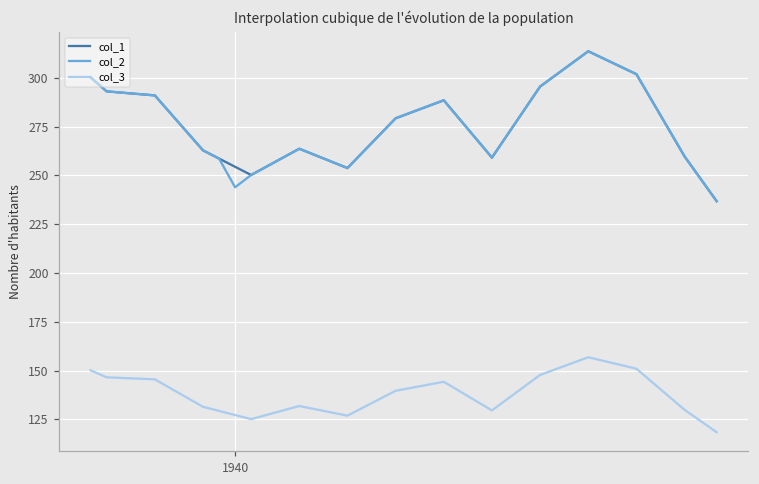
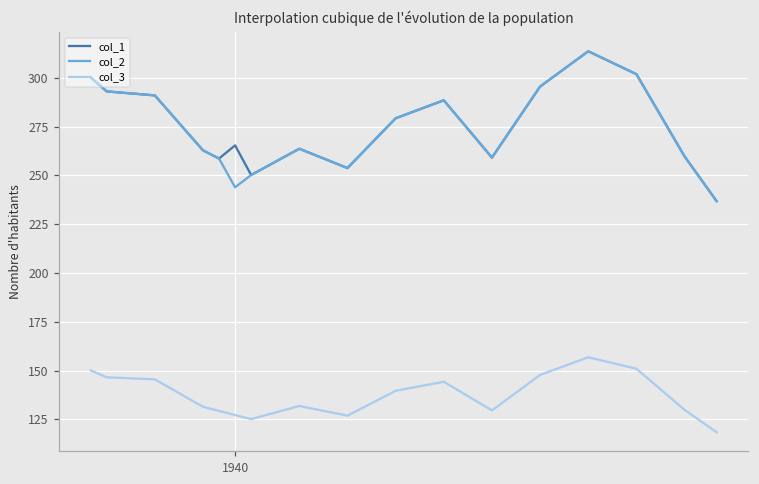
col_1, 1940: 254 -> 265
